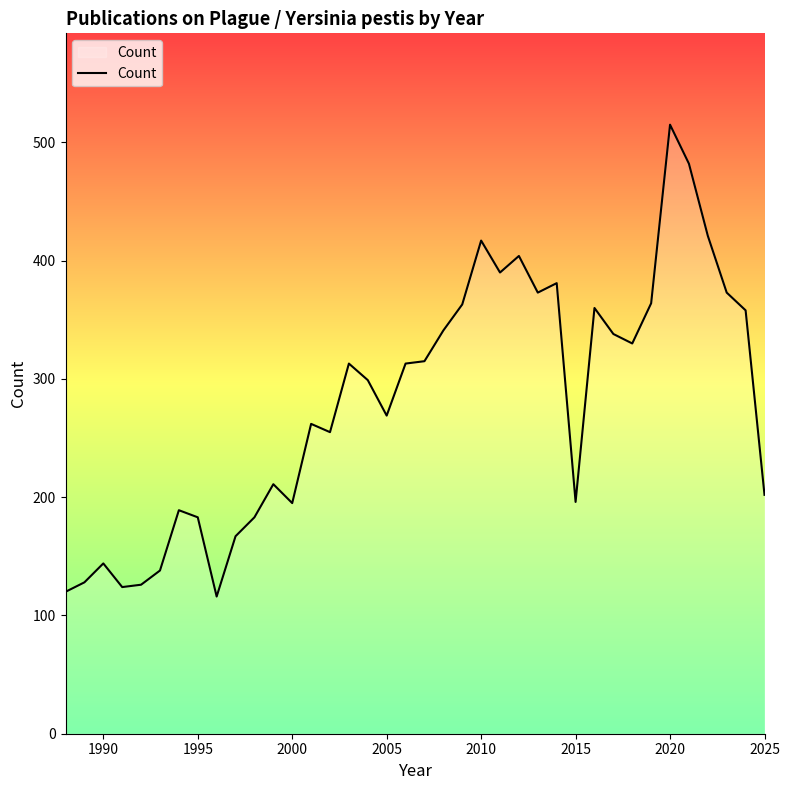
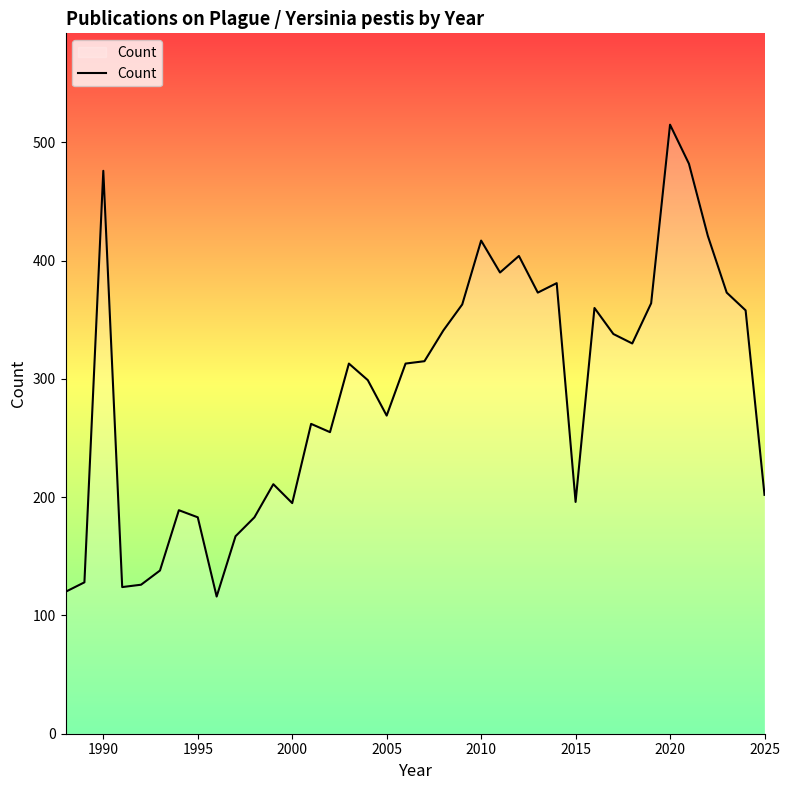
1990: 144 -> 476
